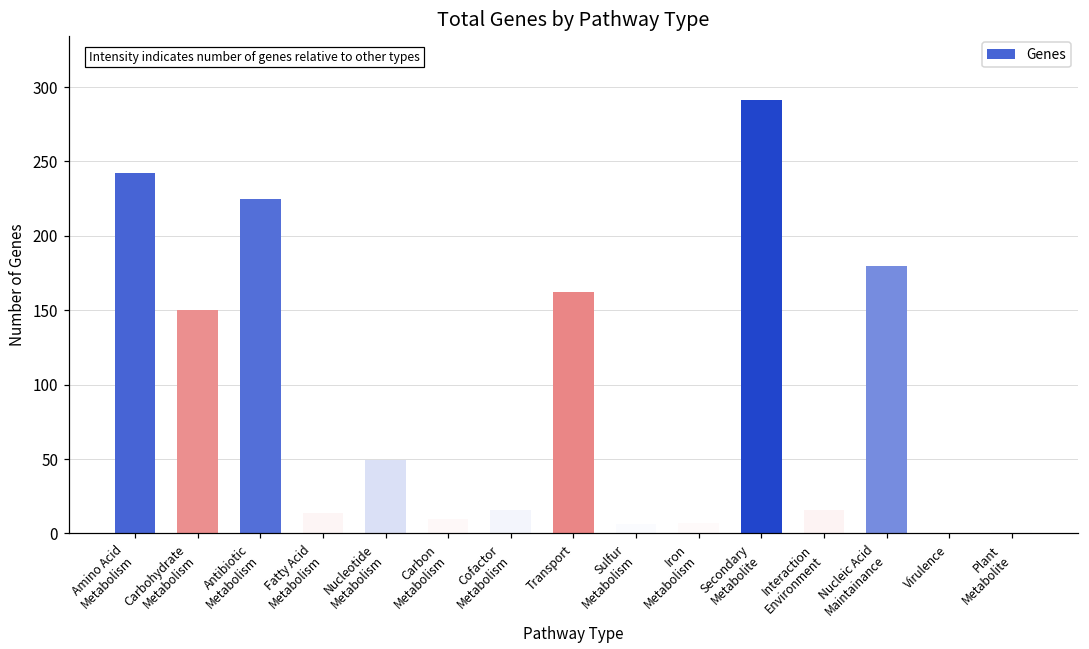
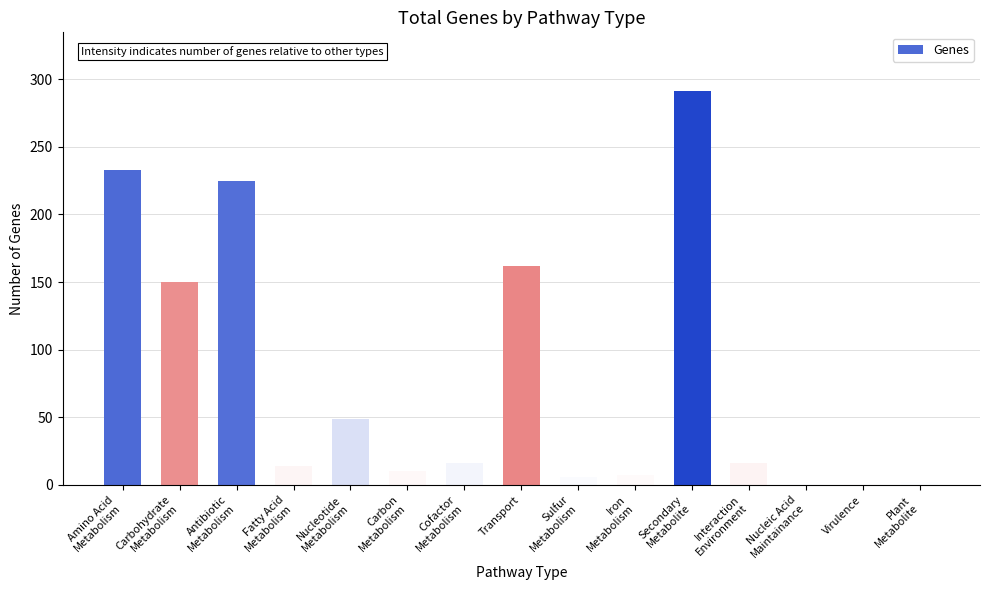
Amino Acid Metabolism: 242 -> 233
Nucleic Acid Maintainance: 180 -> 1
